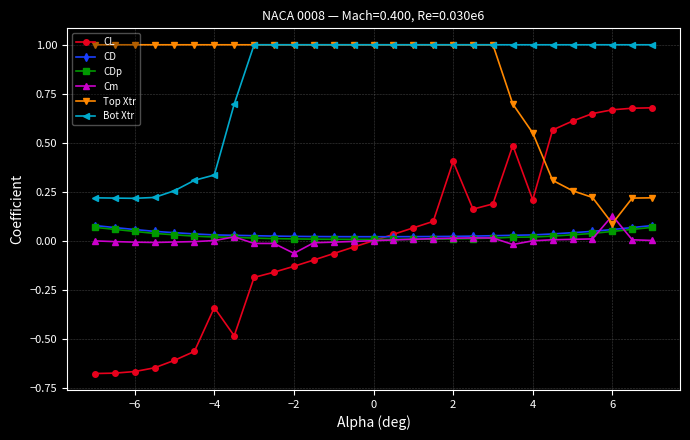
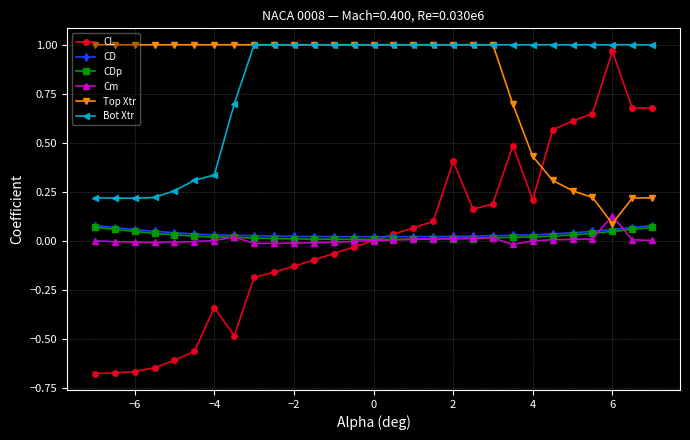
Cm, −2: -0.06 -> -0.01
Top Xtr, 4: 0.55 -> 0.43
CL, 6: 0.67 -> 0.97
